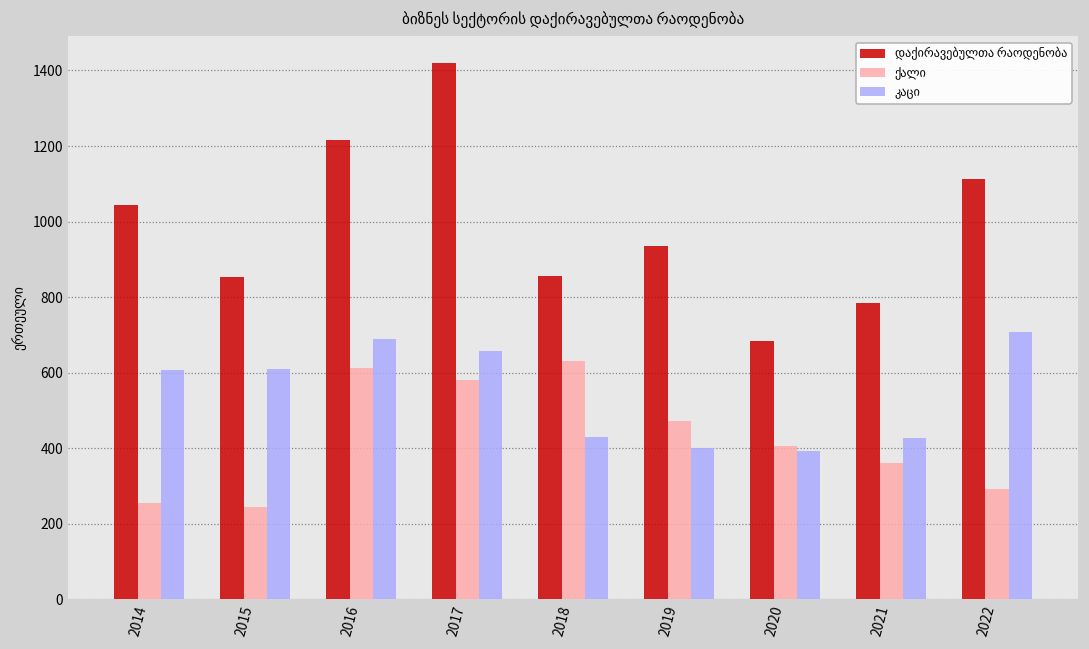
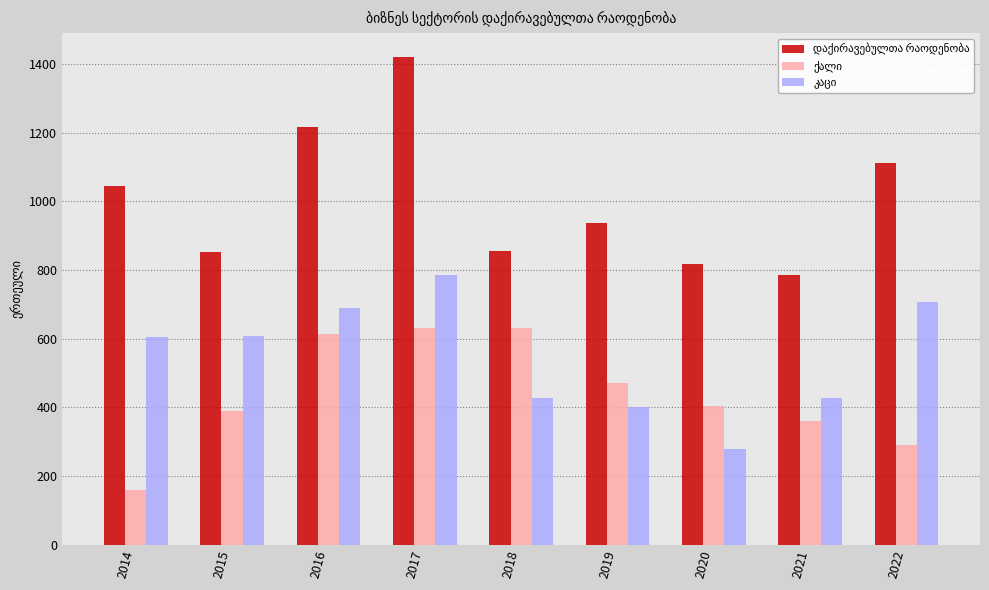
ქალი, 2014: 260 -> 160
ქალი, 2015: 240 -> 390
ქალი, 2017: 580 -> 630
კაცი, 2017: 660 -> 790
დაქირავებულთა რაოდენობა, 2020: 680 -> 820
კაცი, 2020: 390 -> 280
